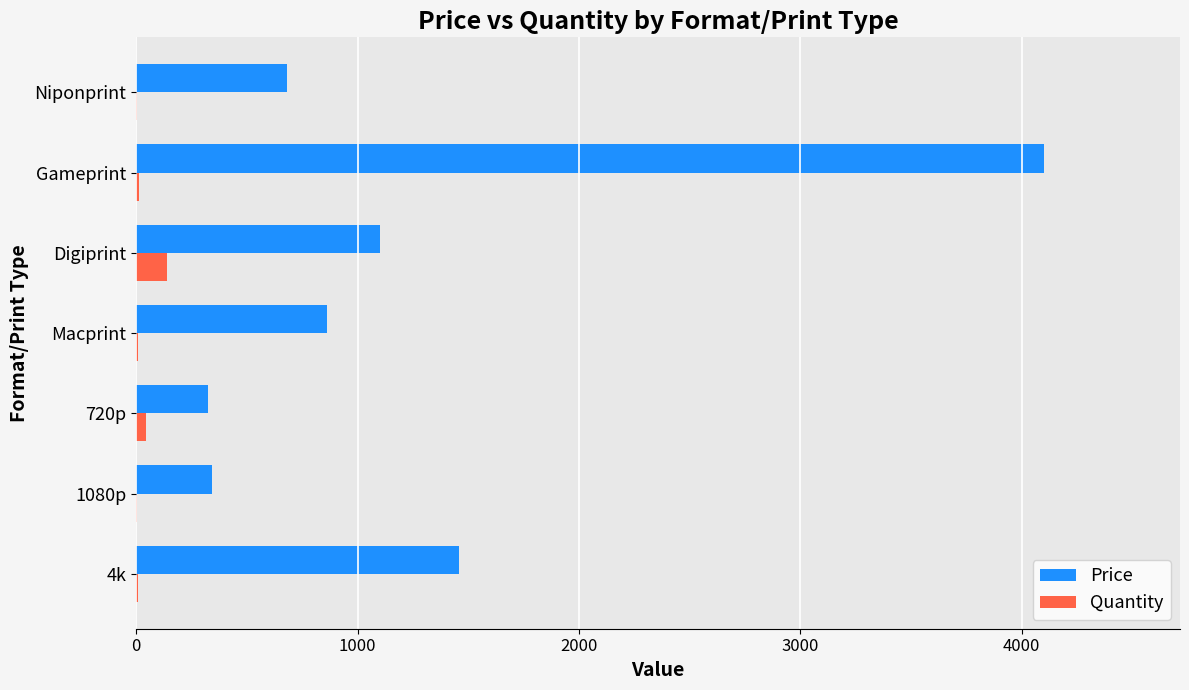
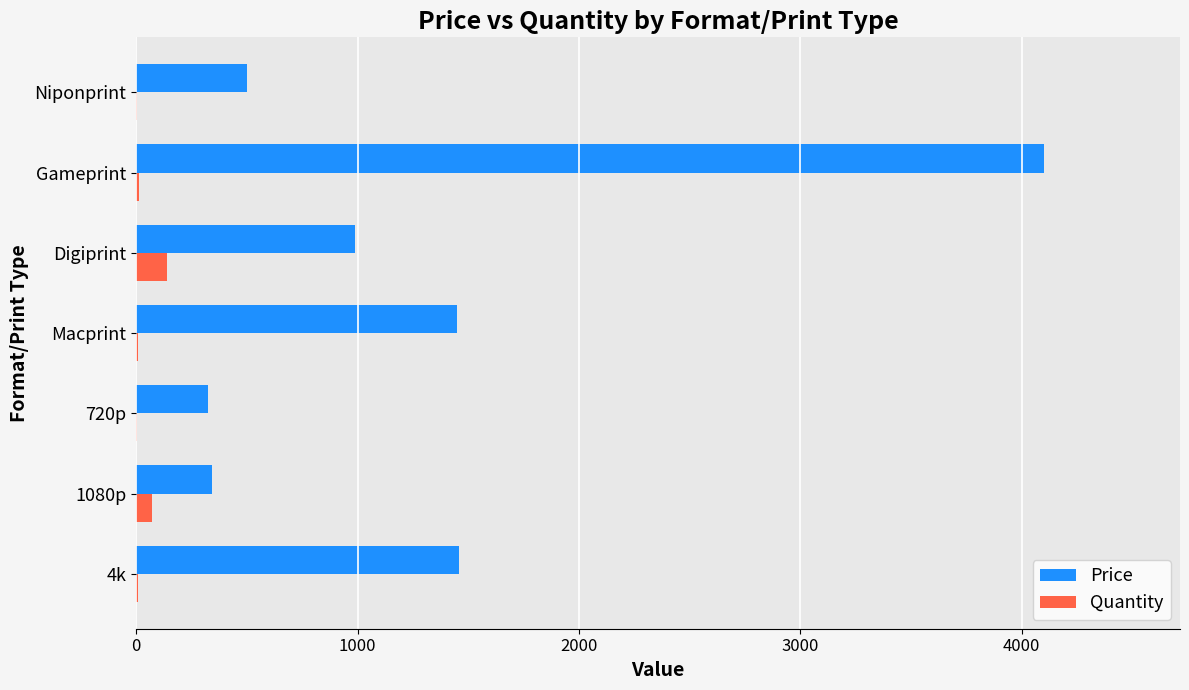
Price, Niponprint: 680 -> 500
Price, Digiprint: 1100 -> 990
Price, Macprint: 860 -> 1450
Quantity, 720p: 40 -> 10
Quantity, 1080p: 10 -> 70
